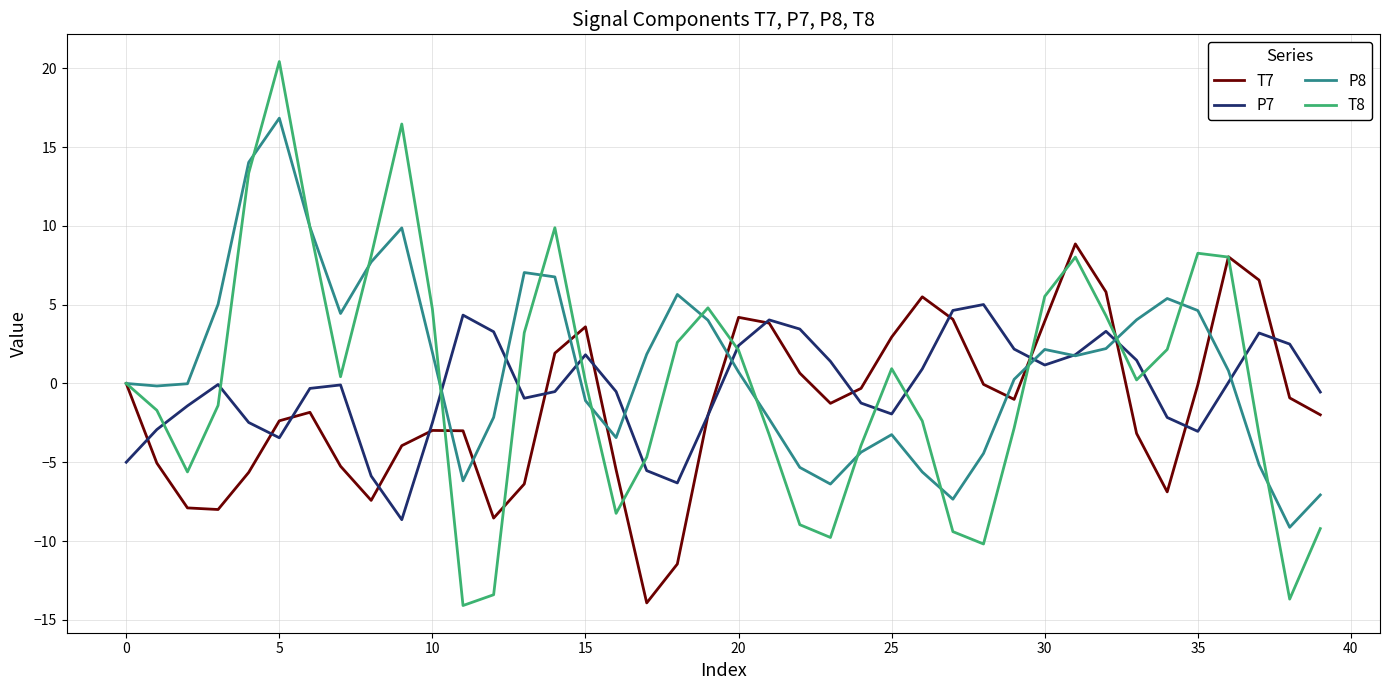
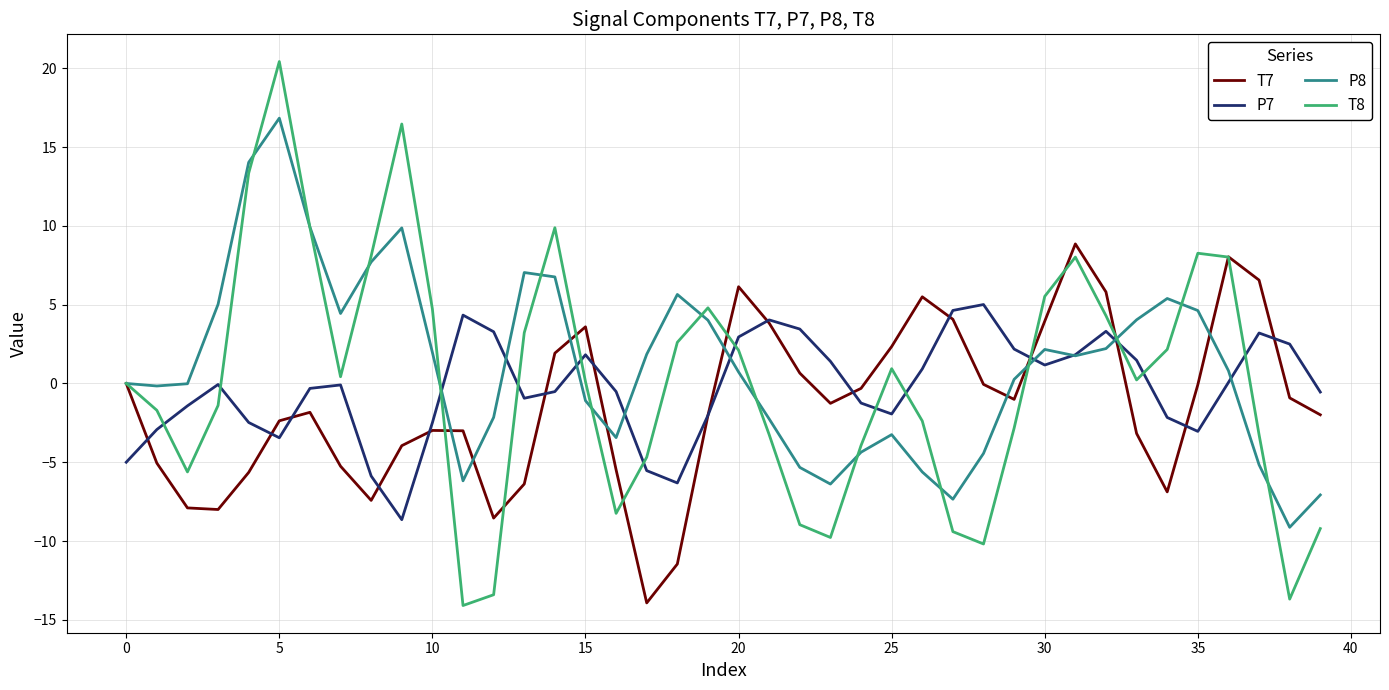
T7, 20: 4.2 -> 6.1
P7, 20: 2.4 -> 2.9
T7, 25: 2.9 -> 2.3
